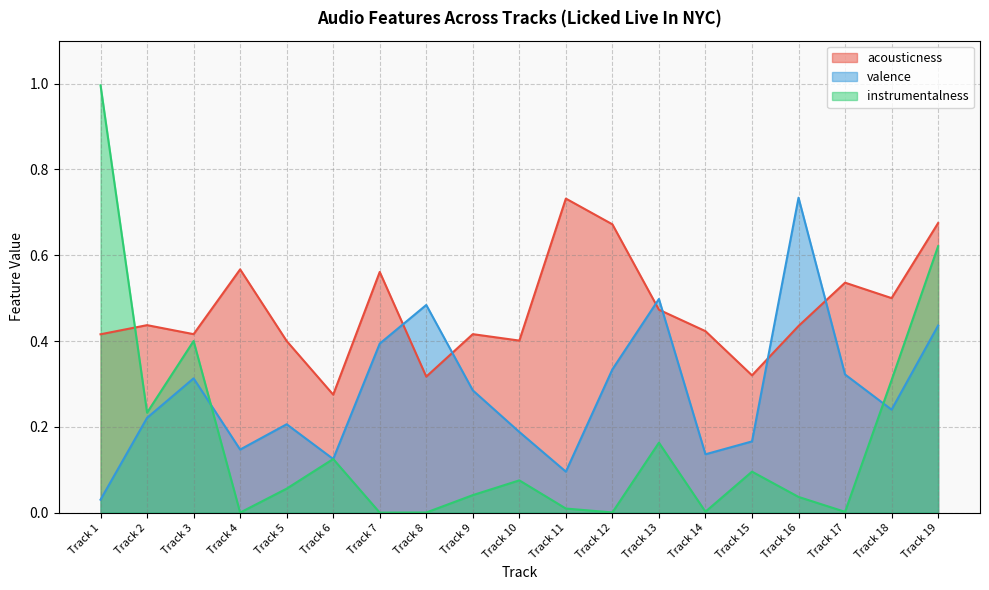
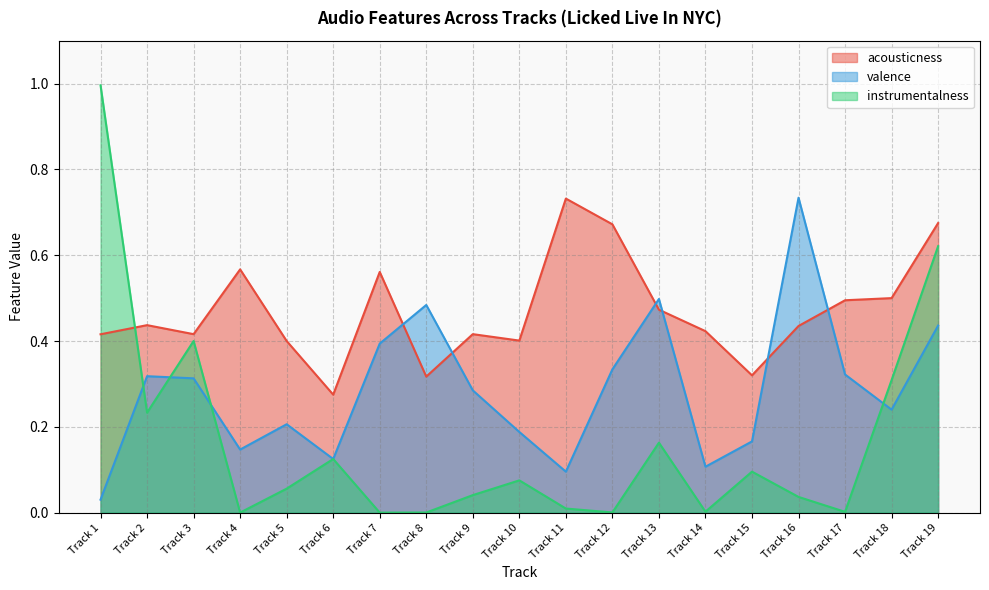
valence, Track 2: 0.22 -> 0.32
valence, Track 14: 0.14 -> 0.11
acousticness, Track 17: 0.54 -> 0.50
